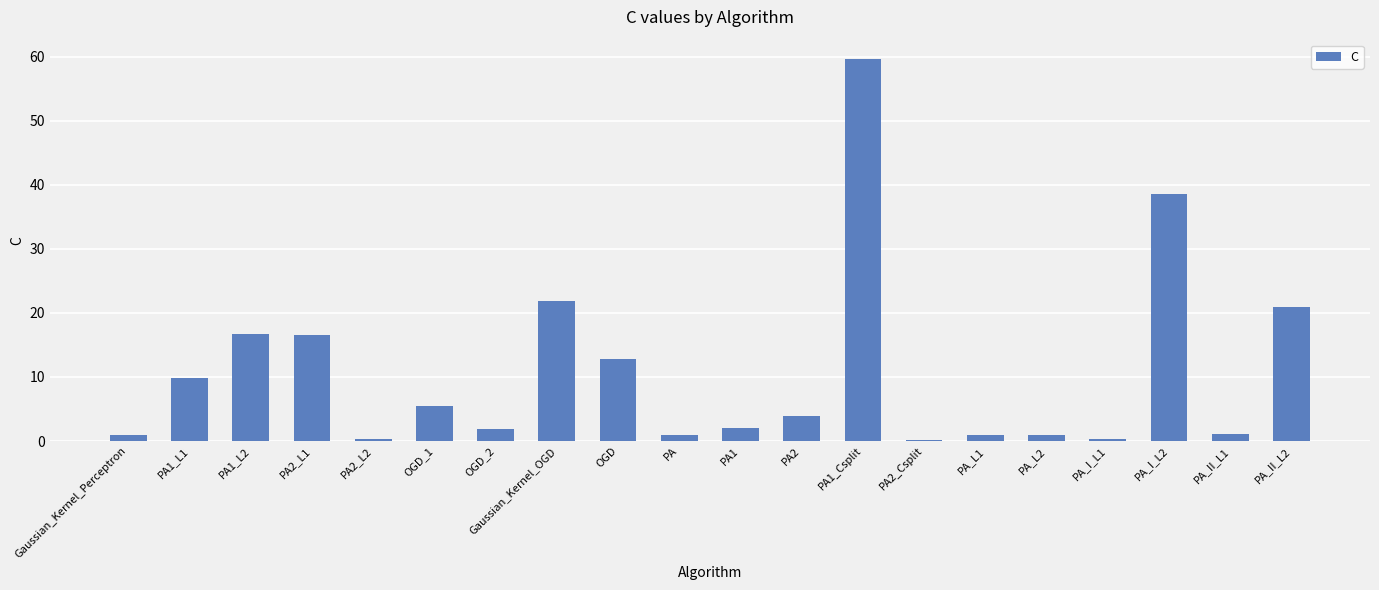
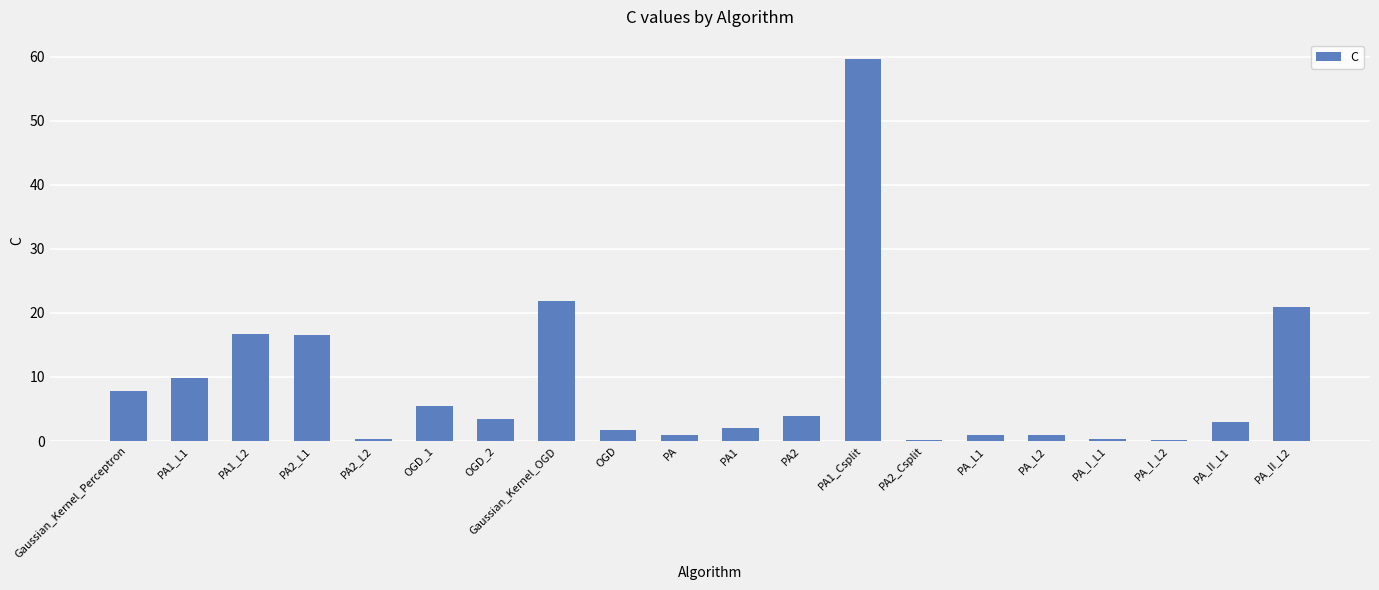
Gaussian_Kernel_Perceptron: 1 -> 8
OGD_2: 2 -> 4
OGD: 13 -> 2
PA_I_L2: 39 -> 0
PA_II_L1: 1 -> 3
